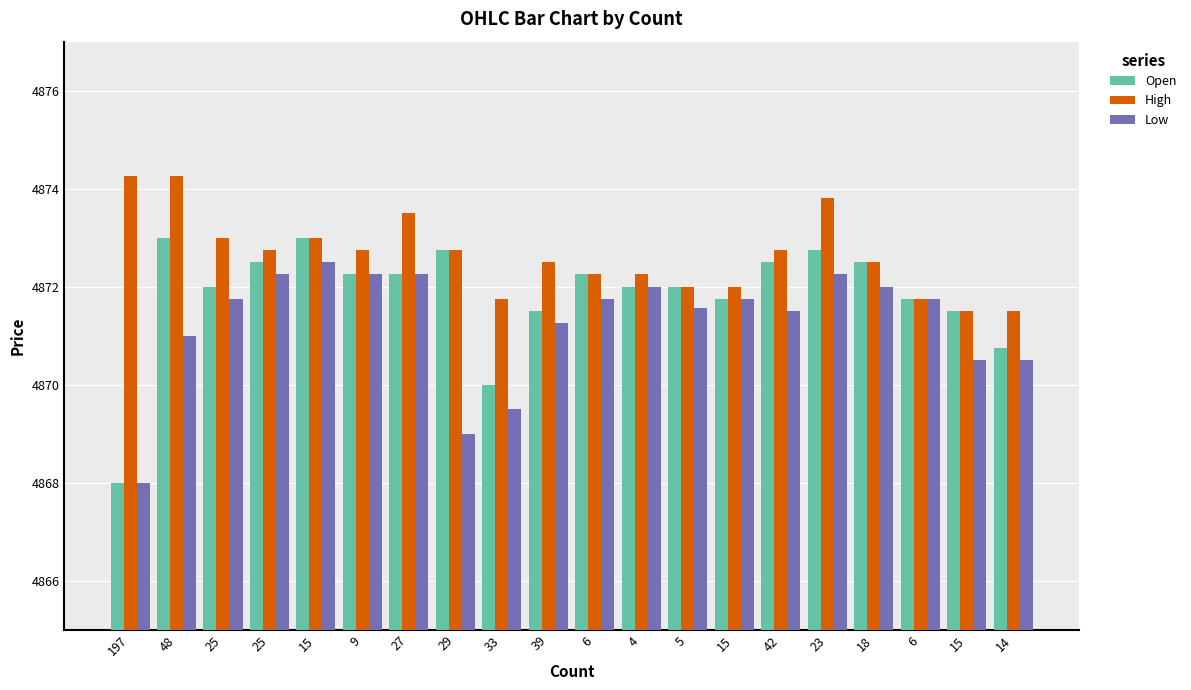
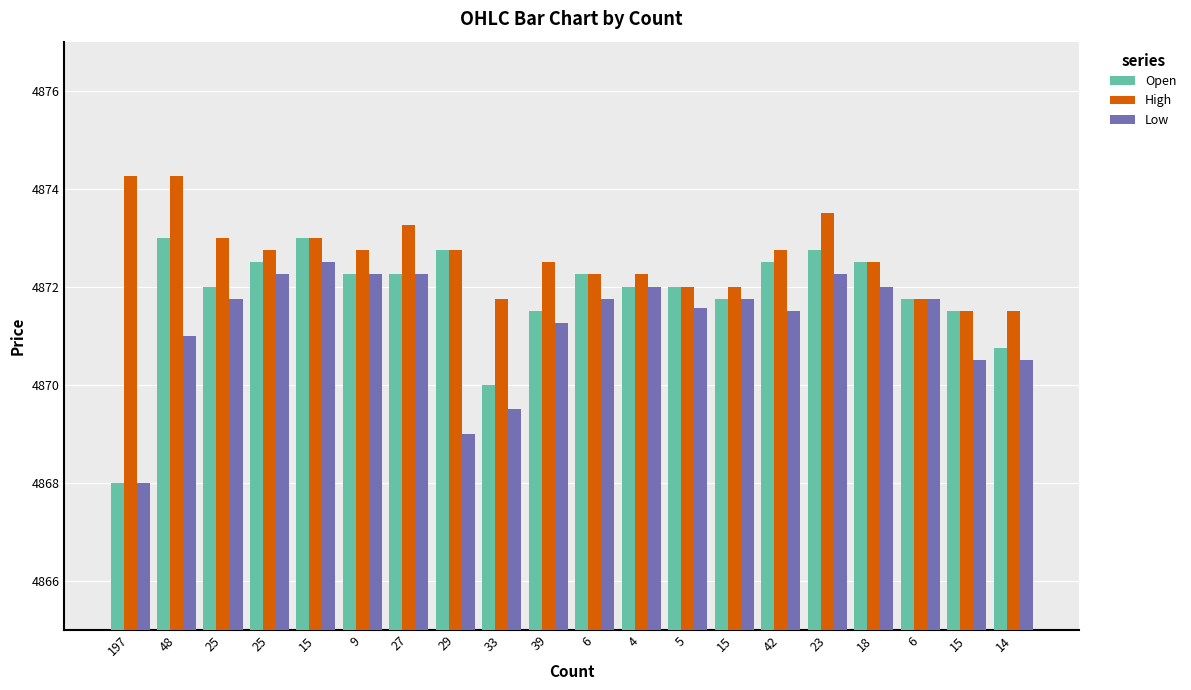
High, 27: 4873.5 -> 4873.3
High, 23: 4873.8 -> 4873.5
